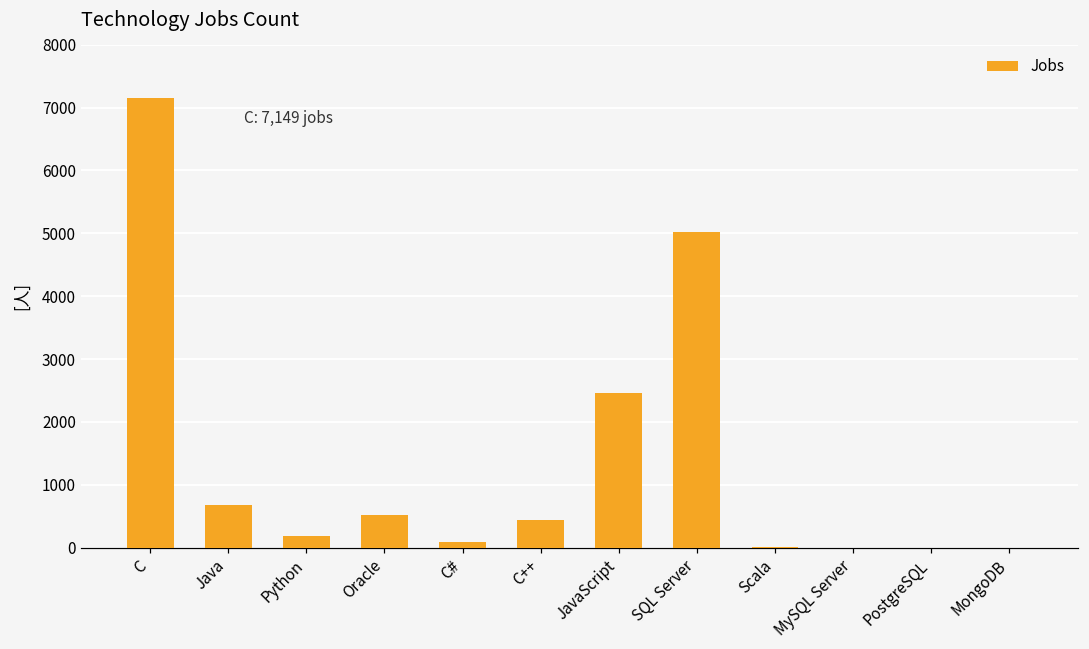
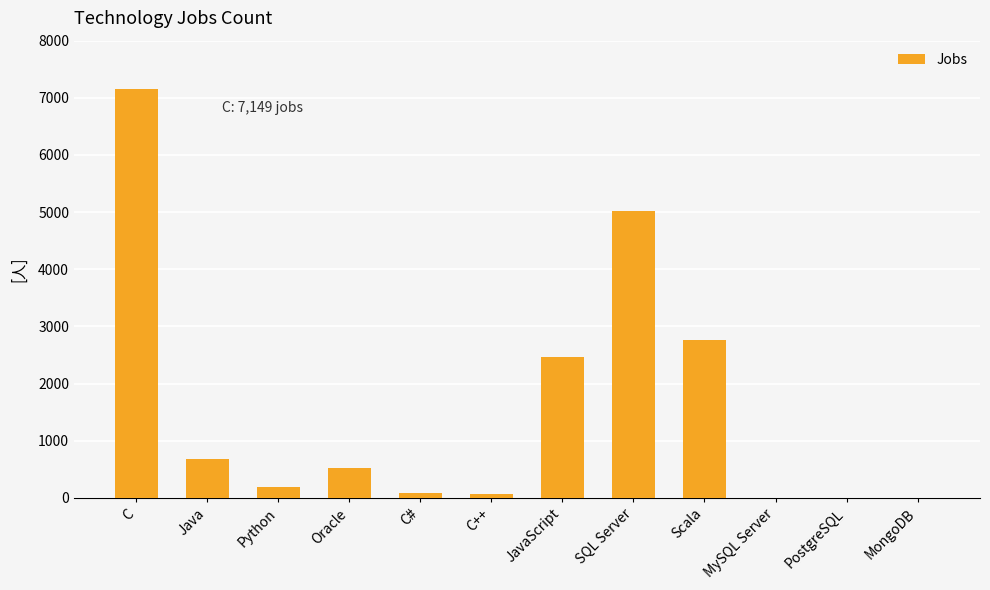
C++: 400 -> 100
Scala: 0 -> 2800
